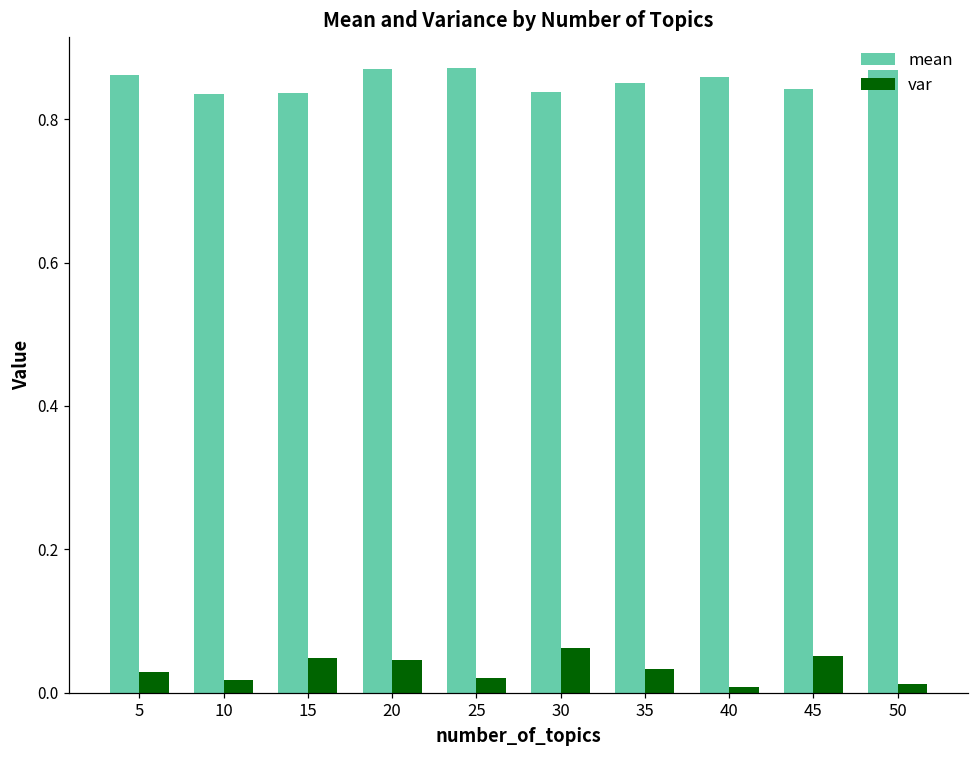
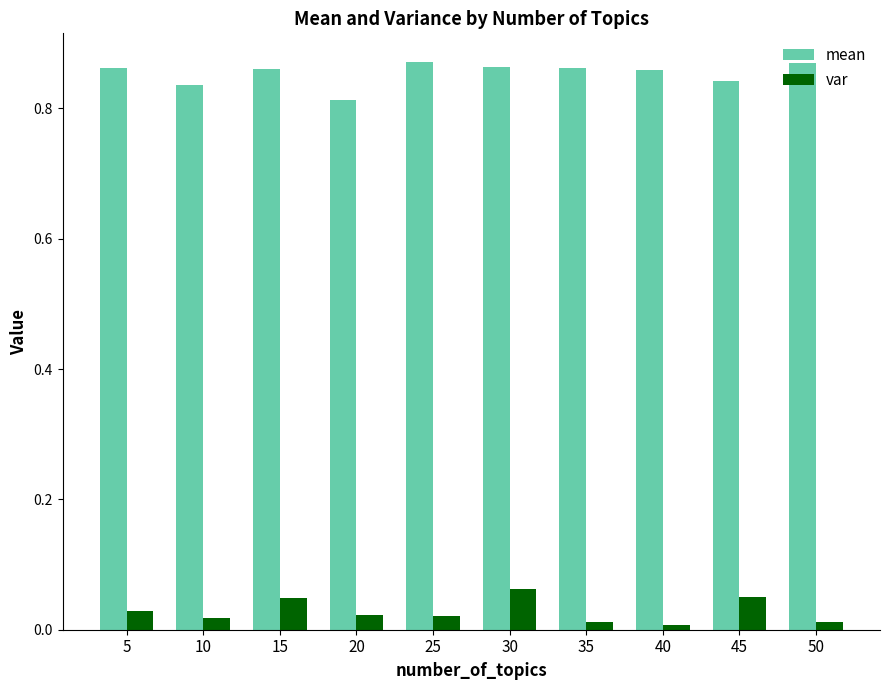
mean, 15: 0.84 -> 0.86
mean, 20: 0.87 -> 0.81
var, 20: 0.05 -> 0.02
mean, 30: 0.84 -> 0.86
mean, 35: 0.85 -> 0.86
var, 35: 0.03 -> 0.01
